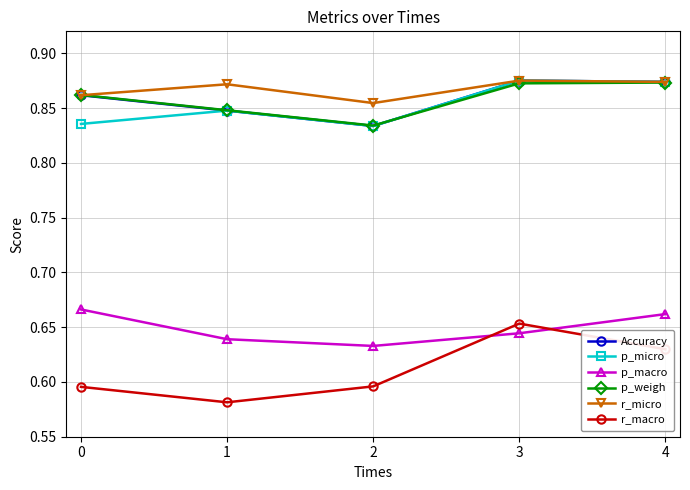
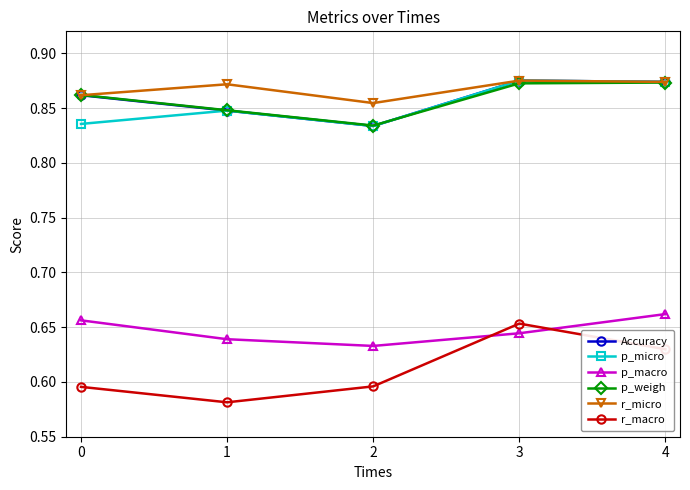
p_macro, 0: 0.666 -> 0.656
